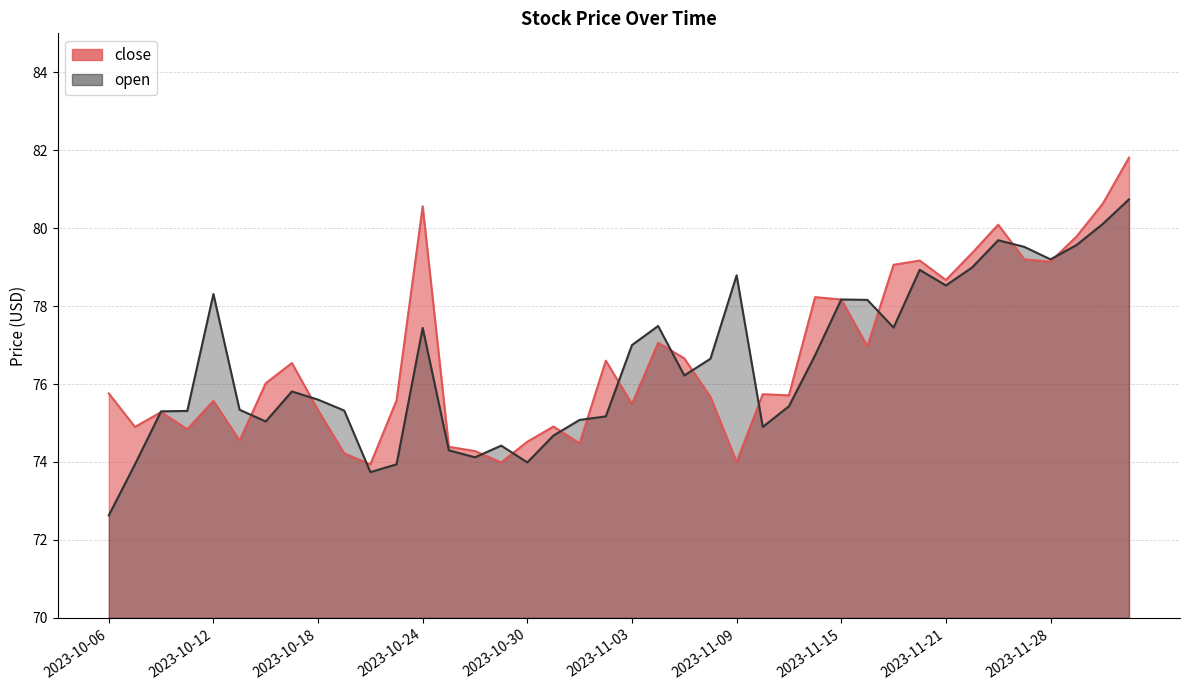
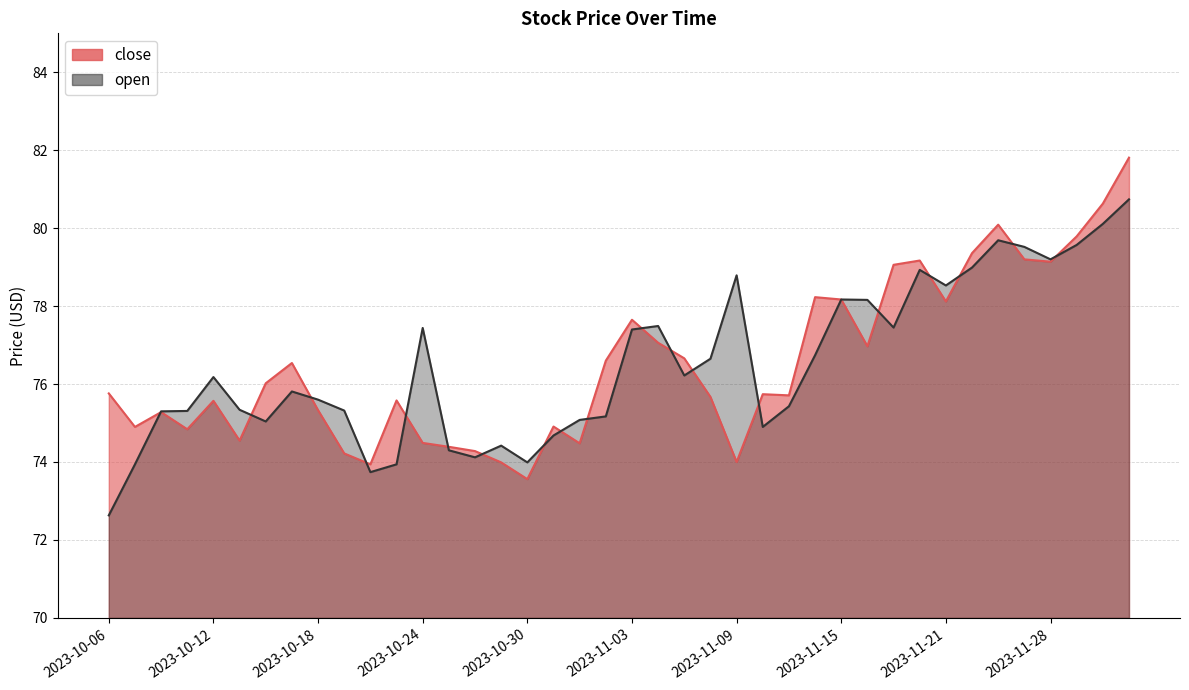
open, 2023-10-12: 78.3 -> 76.2
close, 2023-10-24: 80.6 -> 74.5
close, 2023-10-30: 74.5 -> 73.6
close, 2023-11-03: 75.5 -> 77.7
open, 2023-11-03: 77.0 -> 77.4
close, 2023-11-21: 78.7 -> 78.1
